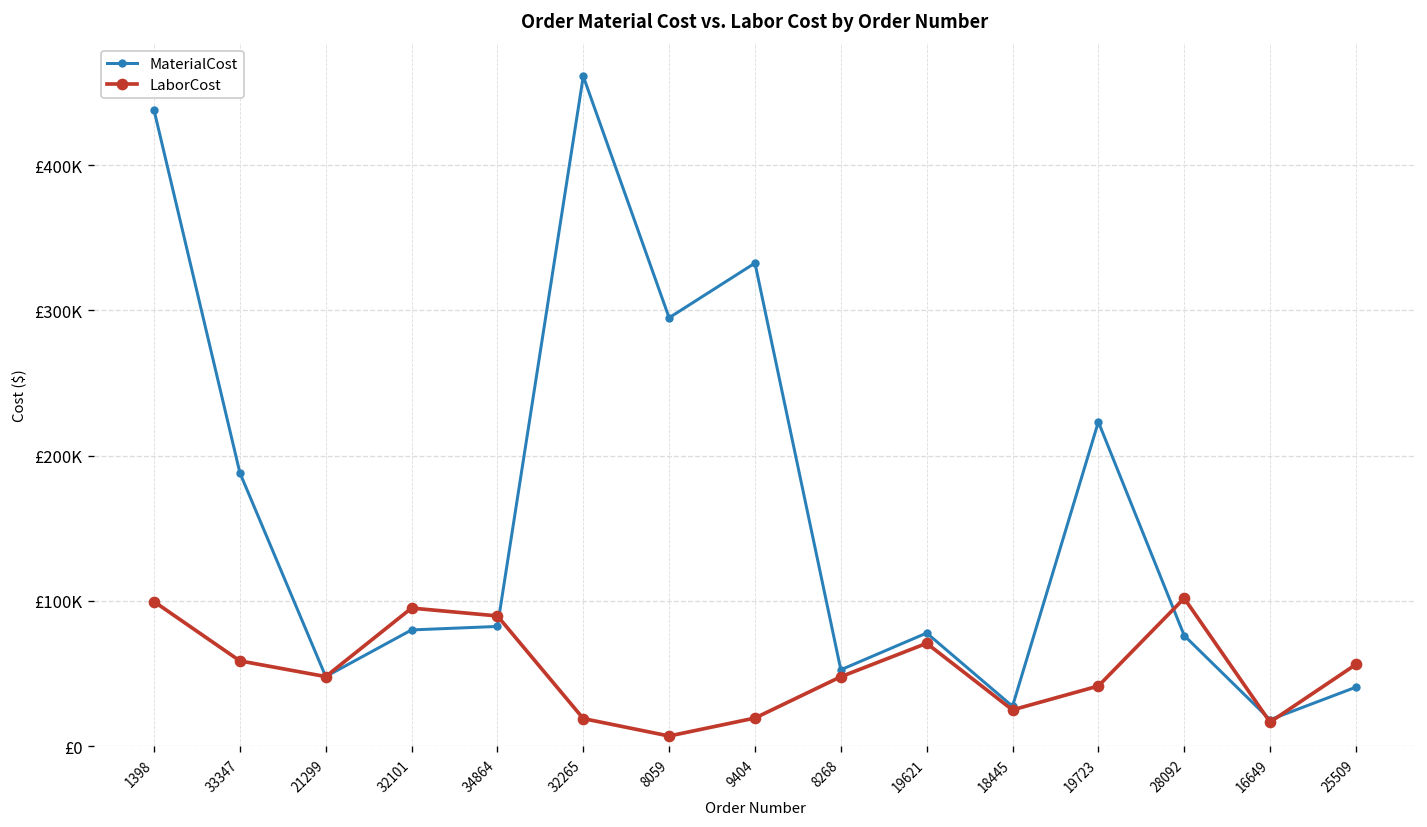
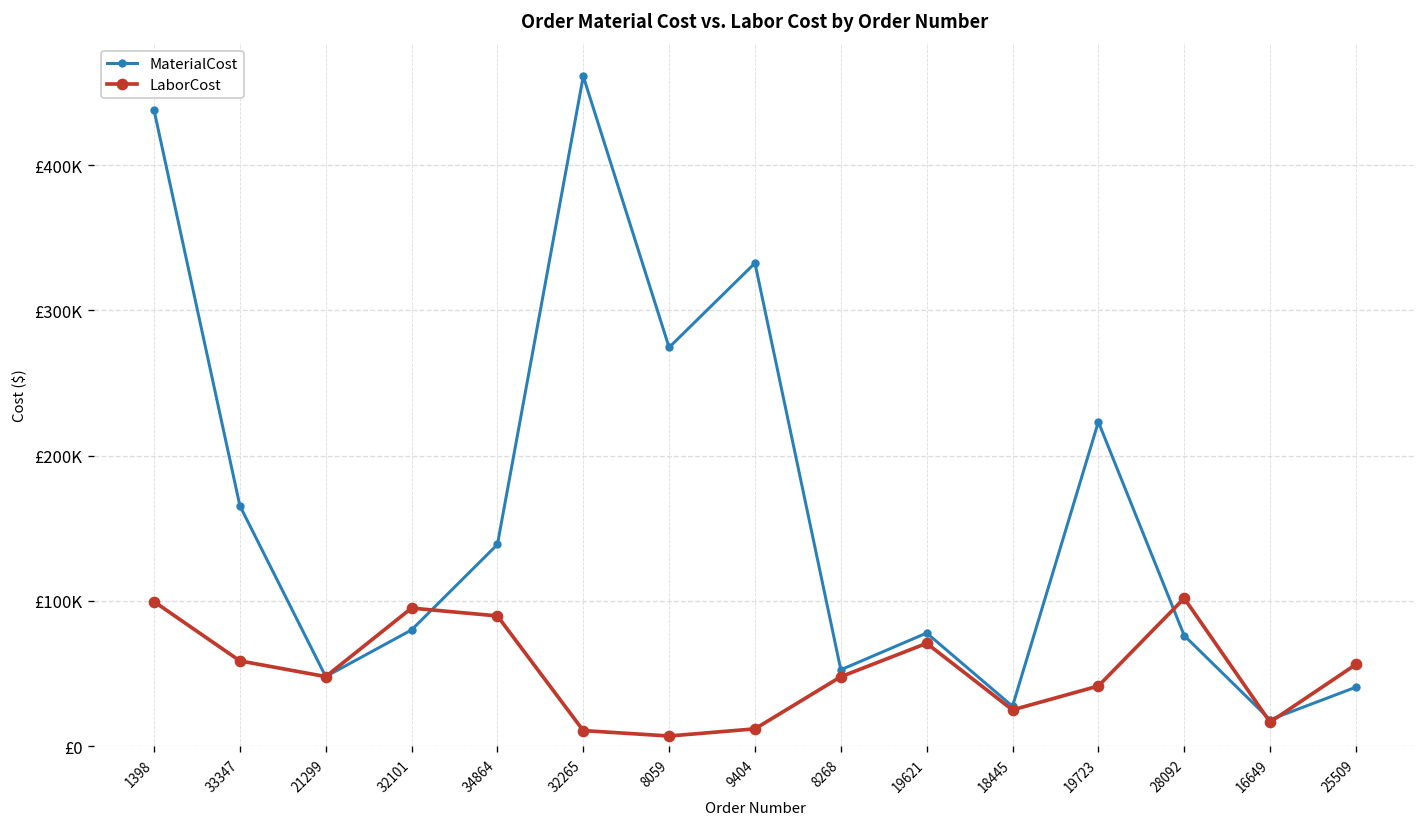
MaterialCost, 33347: £188000 -> £166000
MaterialCost, 34864: £82000 -> £139000
LaborCost, 32265: £19000 -> £11000
MaterialCost, 8059: £295000 -> £275000
LaborCost, 9404: £19000 -> £12000
